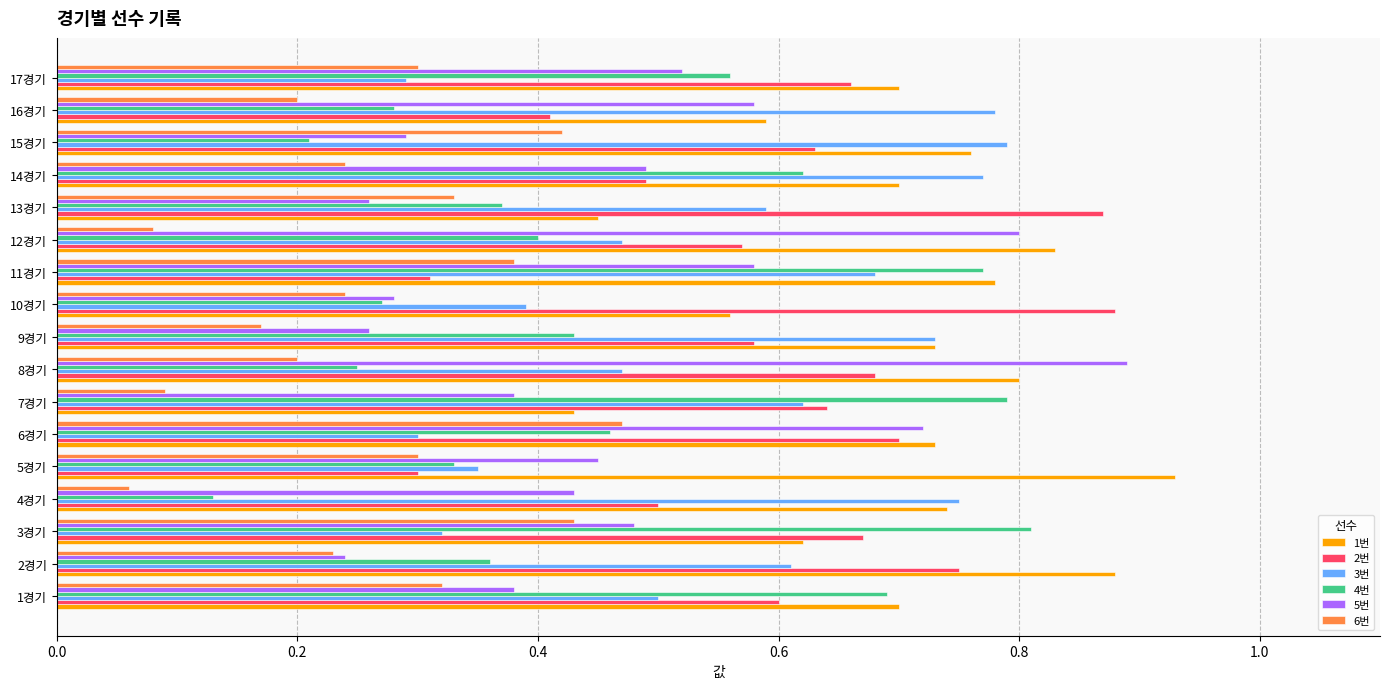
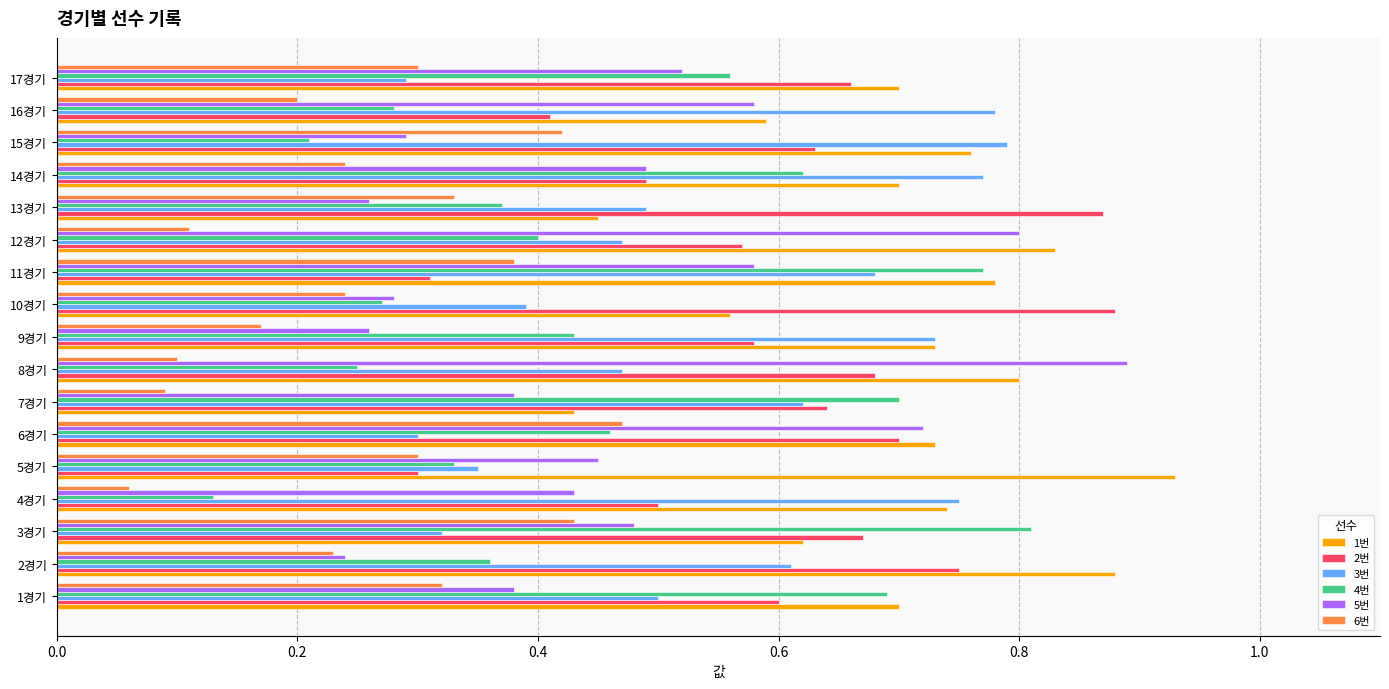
3번, 13경기: 0.59 -> 0.49
6번, 12경기: 0.08 -> 0.11
6번, 8경기: 0.2 -> 0.1
4번, 7경기: 0.79 -> 0.70
